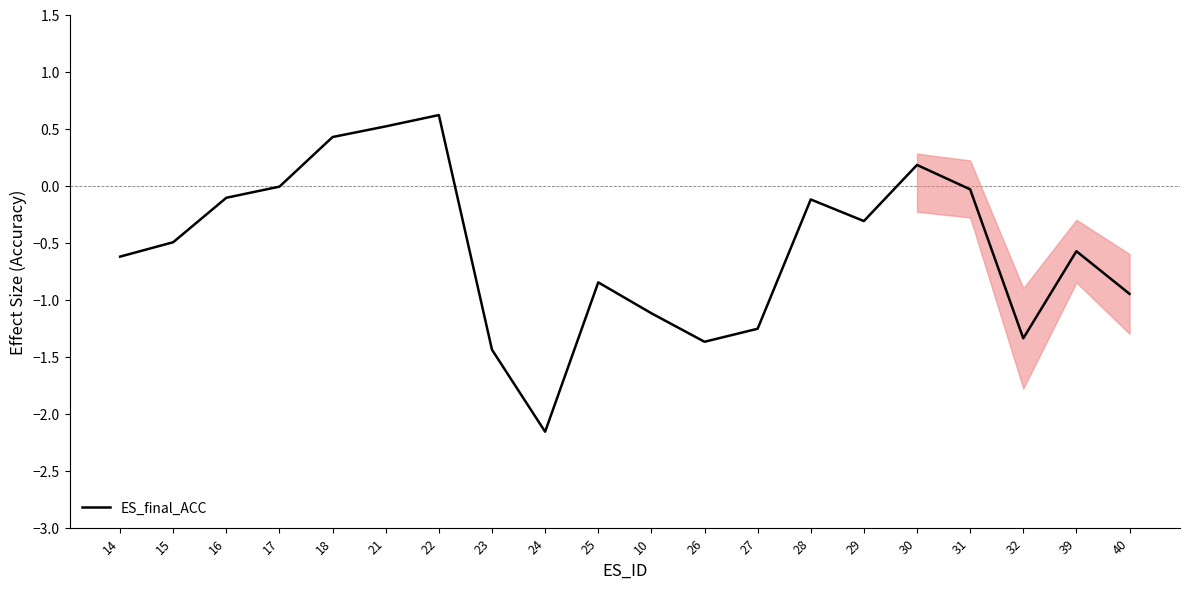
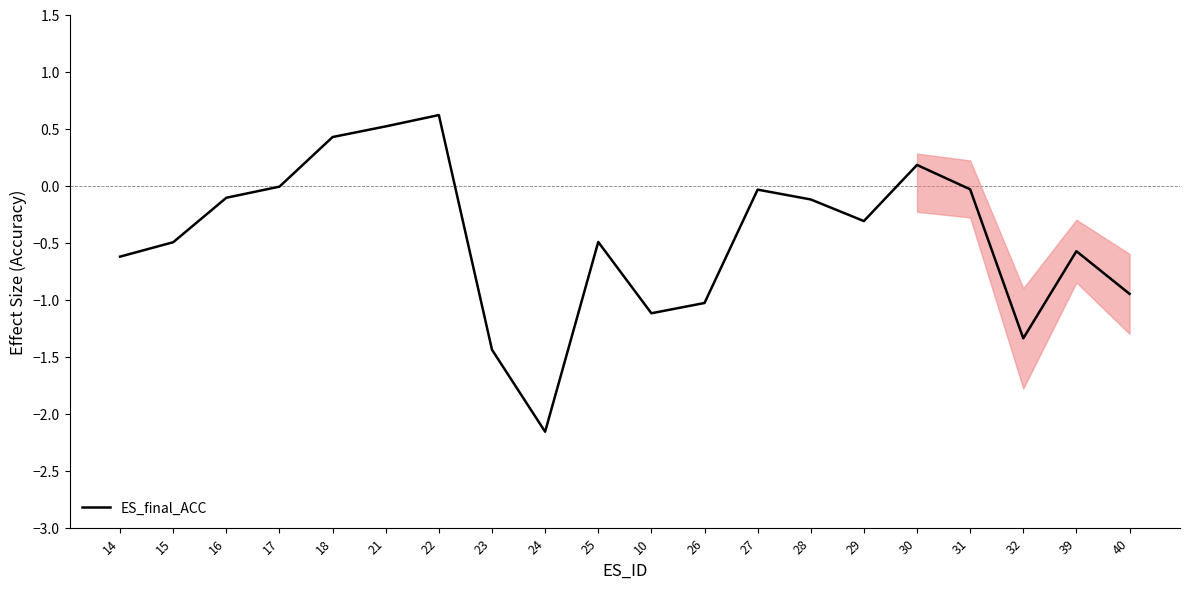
ES_final_ACC, 25: -0.85 -> -0.49
ES_final_ACC, 26: -1.37 -> -1.03
ES_final_ACC, 27: -1.26 -> -0.04
